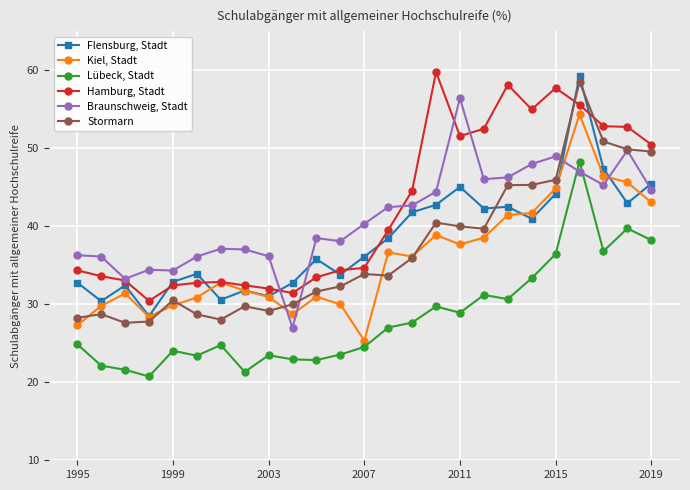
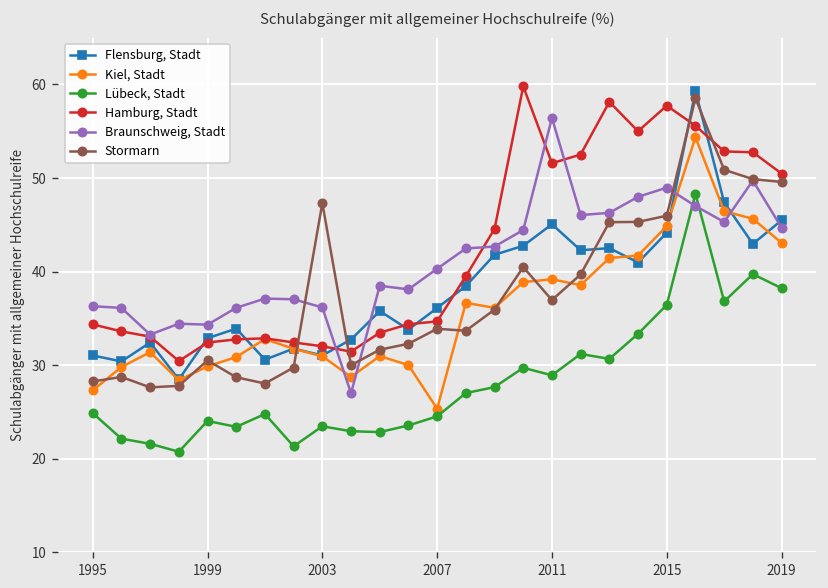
Flensburg, Stadt, 1995: 33 -> 31
Stormarn, 2003: 29 -> 47
Kiel, Stadt, 2011: 38 -> 39
Stormarn, 2011: 40 -> 37
